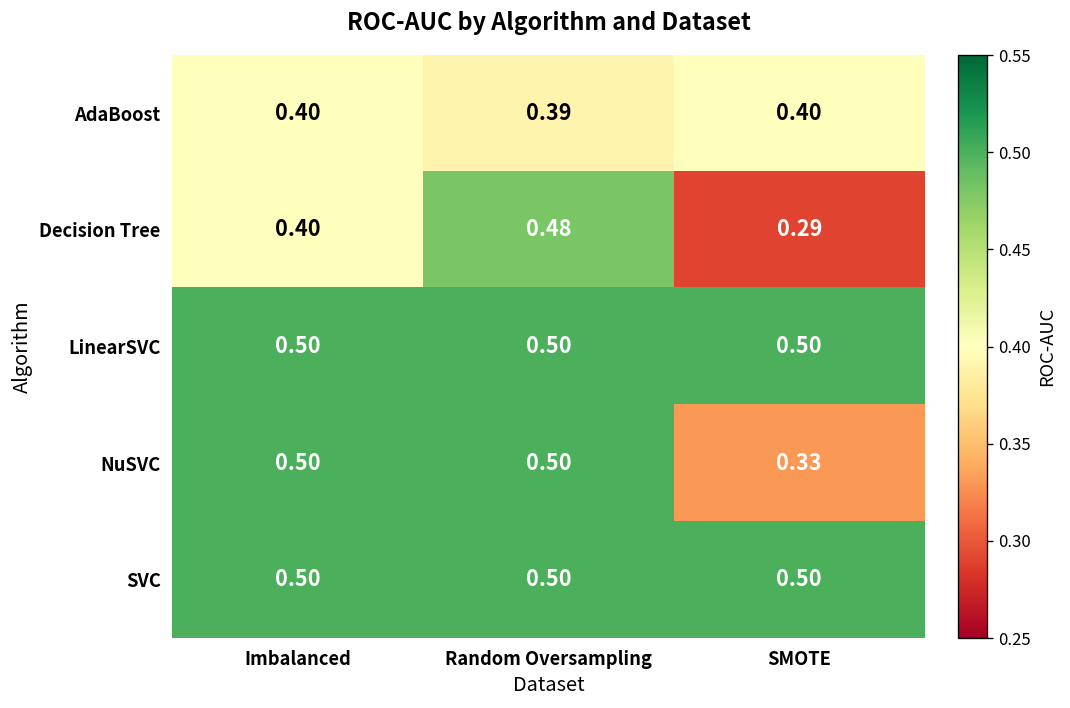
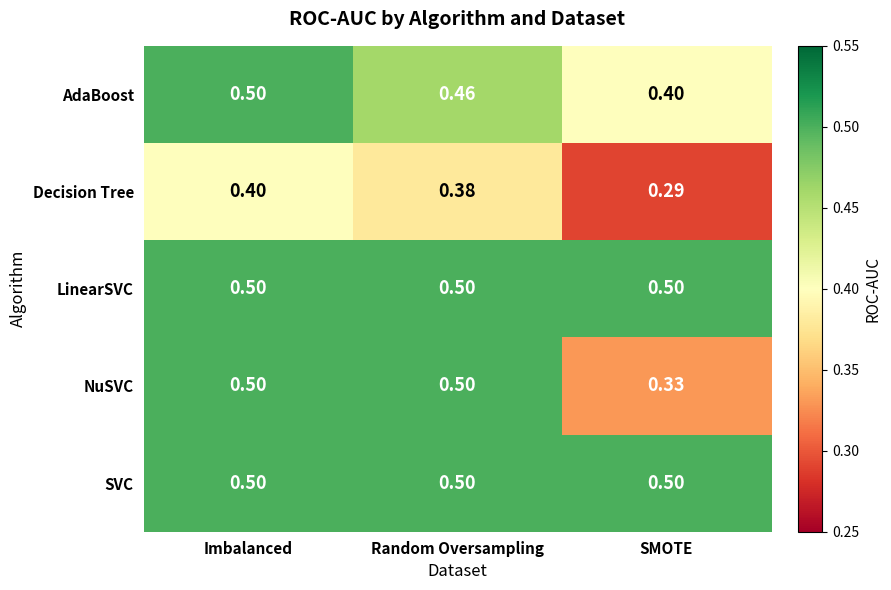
AdaBoost, Imbalanced: 0.40 -> 0.50
AdaBoost, Random Oversampling: 0.39 -> 0.46
Decision Tree, Random Oversampling: 0.48 -> 0.38
